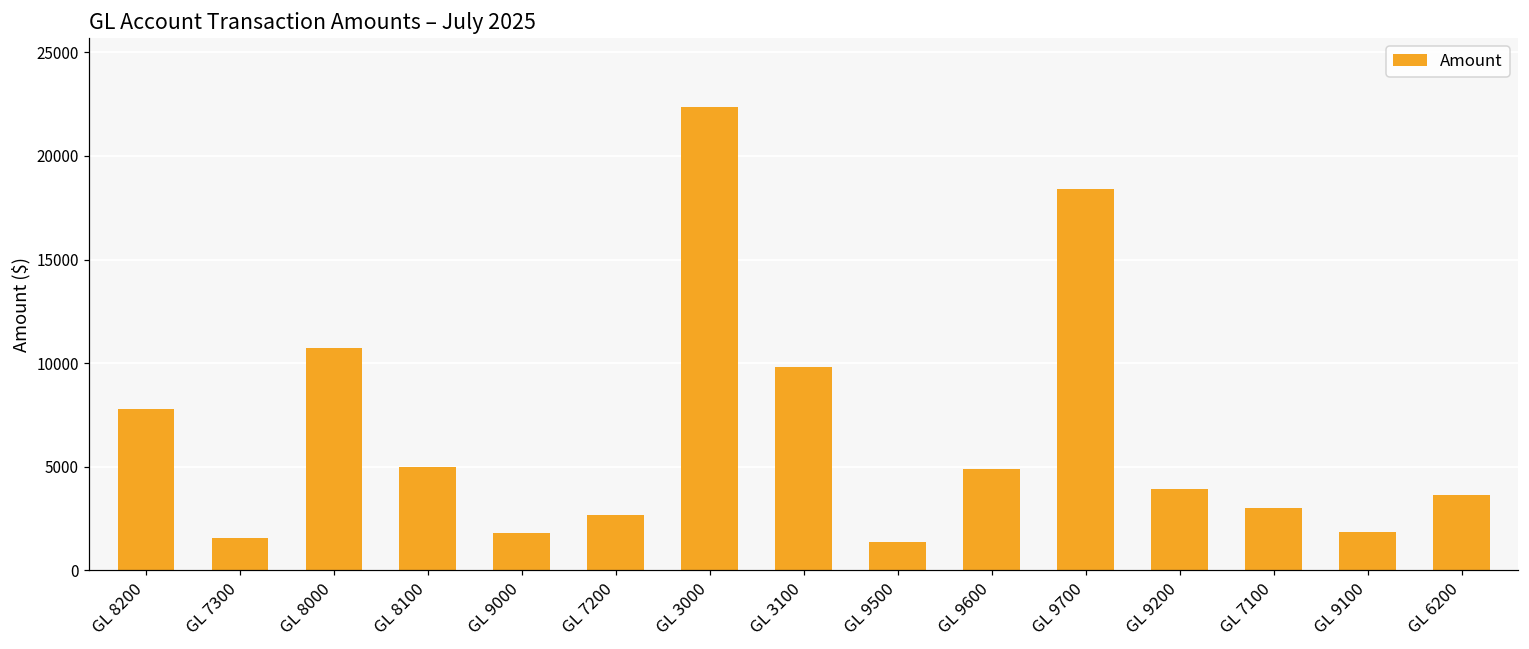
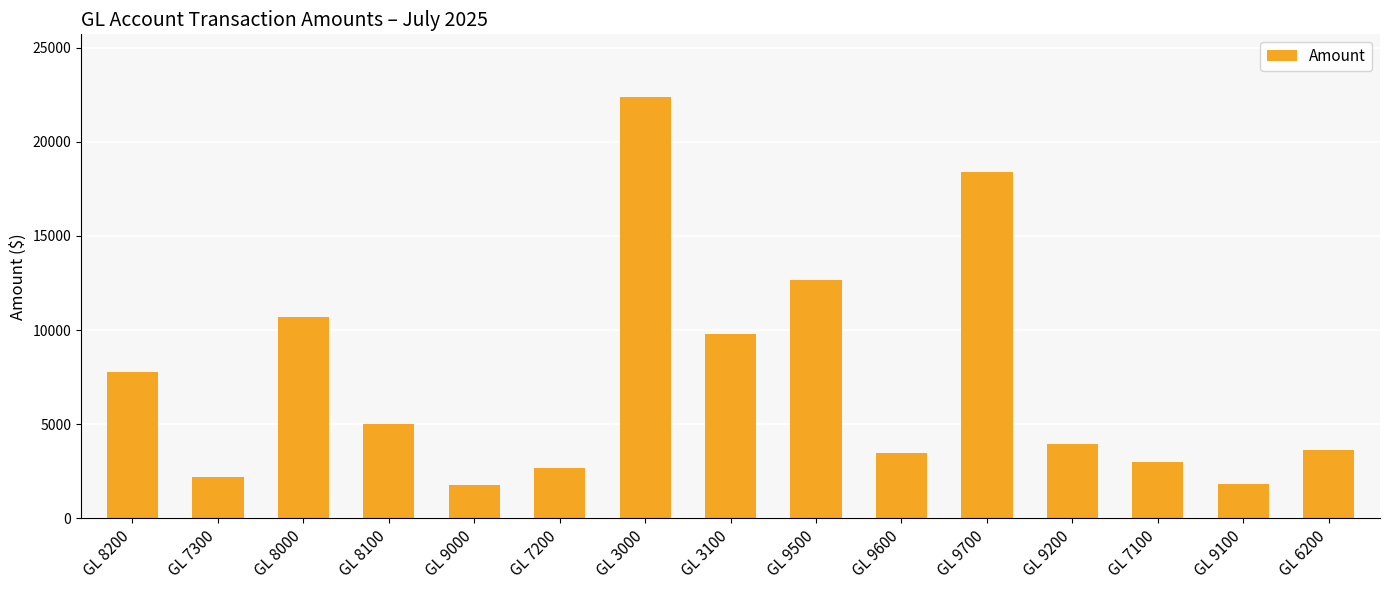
GL 7300: 1600 -> 2200
GL 9500: 1400 -> 12700
GL 9600: 4900 -> 3500
